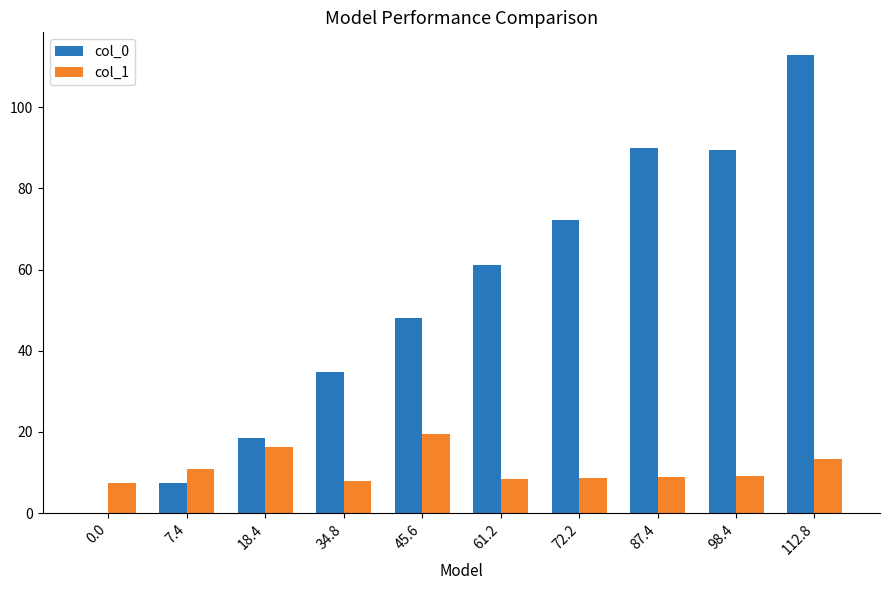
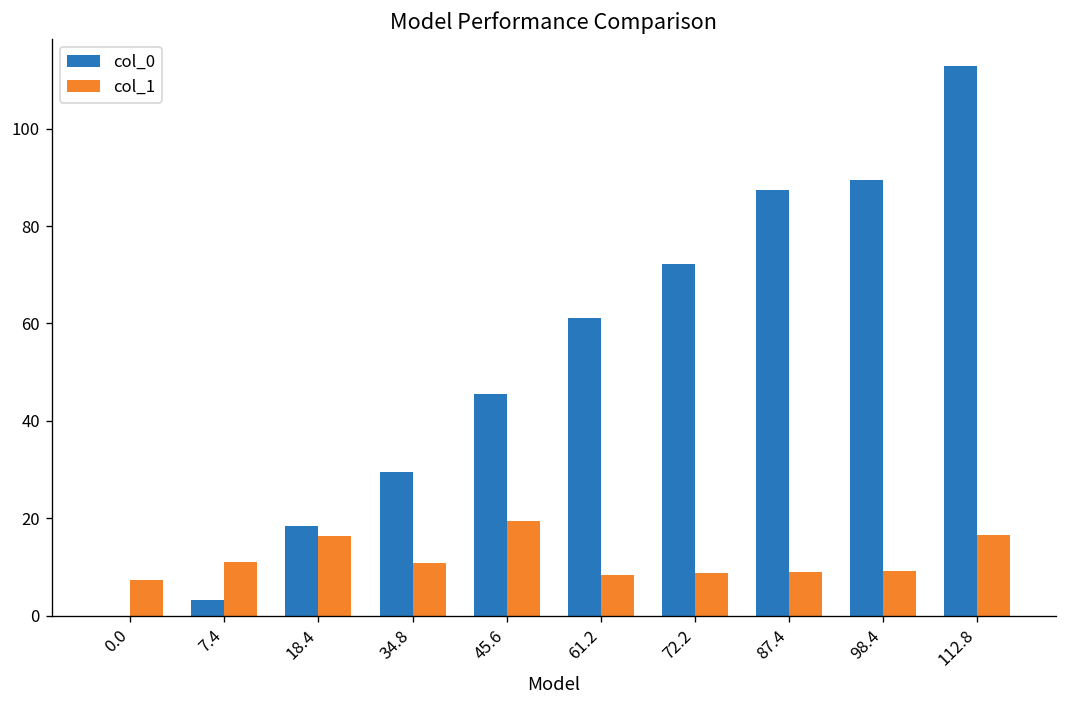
col_0, 7.4: 7 -> 3
col_0, 34.8: 35 -> 30
col_1, 34.8: 8 -> 11
col_0, 45.6: 48 -> 46
col_0, 87.4: 90 -> 87
col_1, 112.8: 13 -> 17
